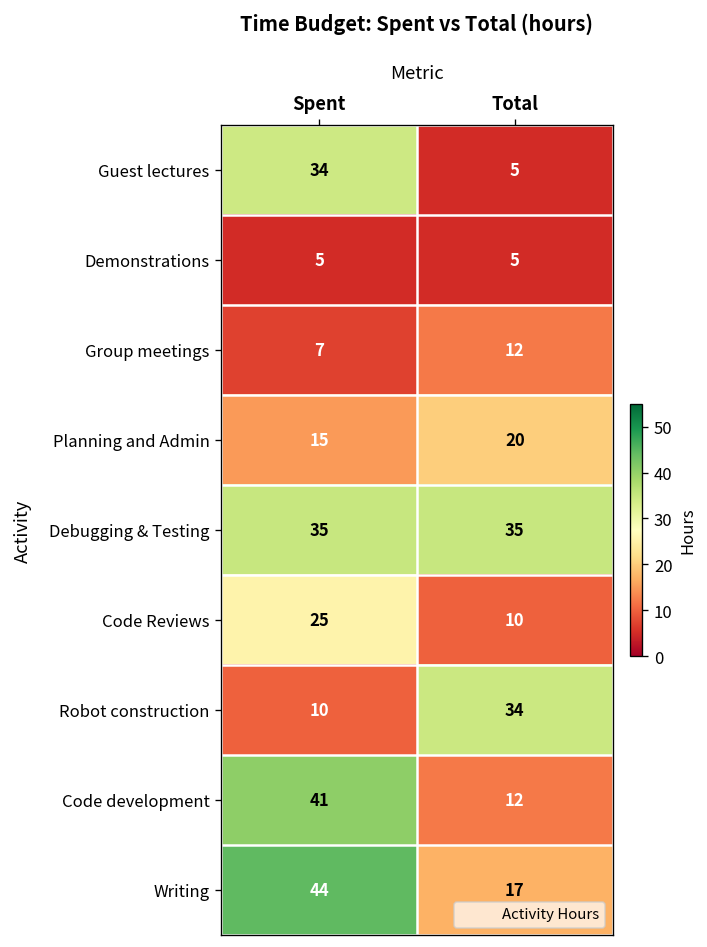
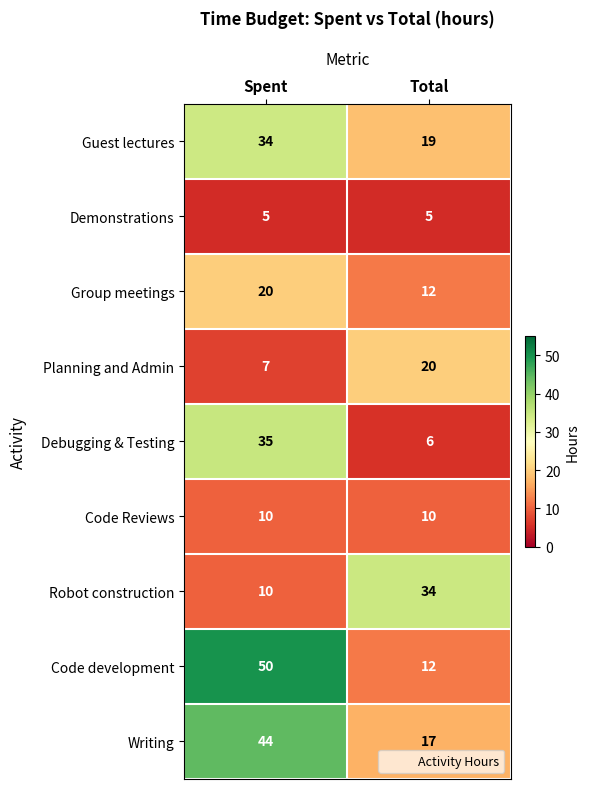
Guest lectures, Total: 5 -> 19
Group meetings, Spent: 7 -> 20
Planning and Admin, Spent: 15 -> 7
Debugging & Testing, Total: 35 -> 6
Code Reviews, Spent: 25 -> 10
Code development, Spent: 41 -> 50
